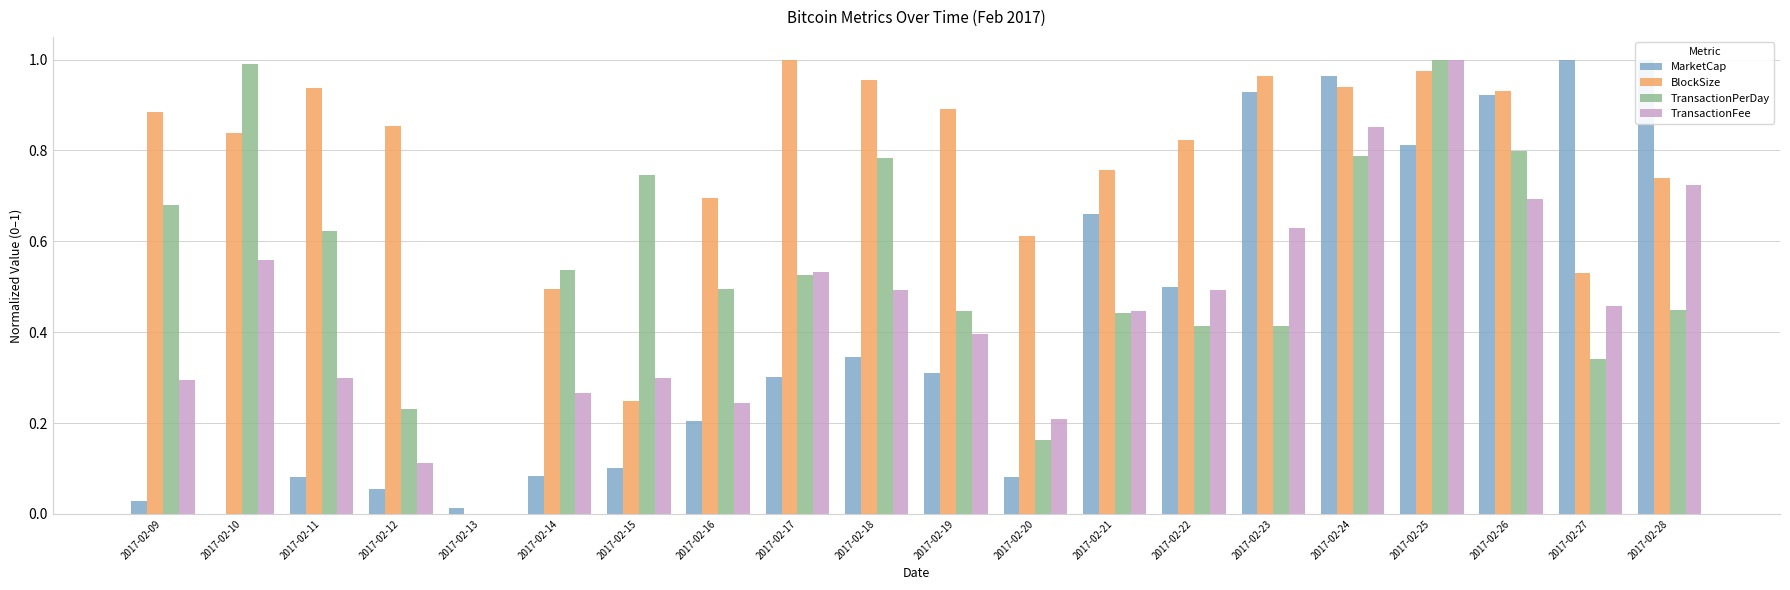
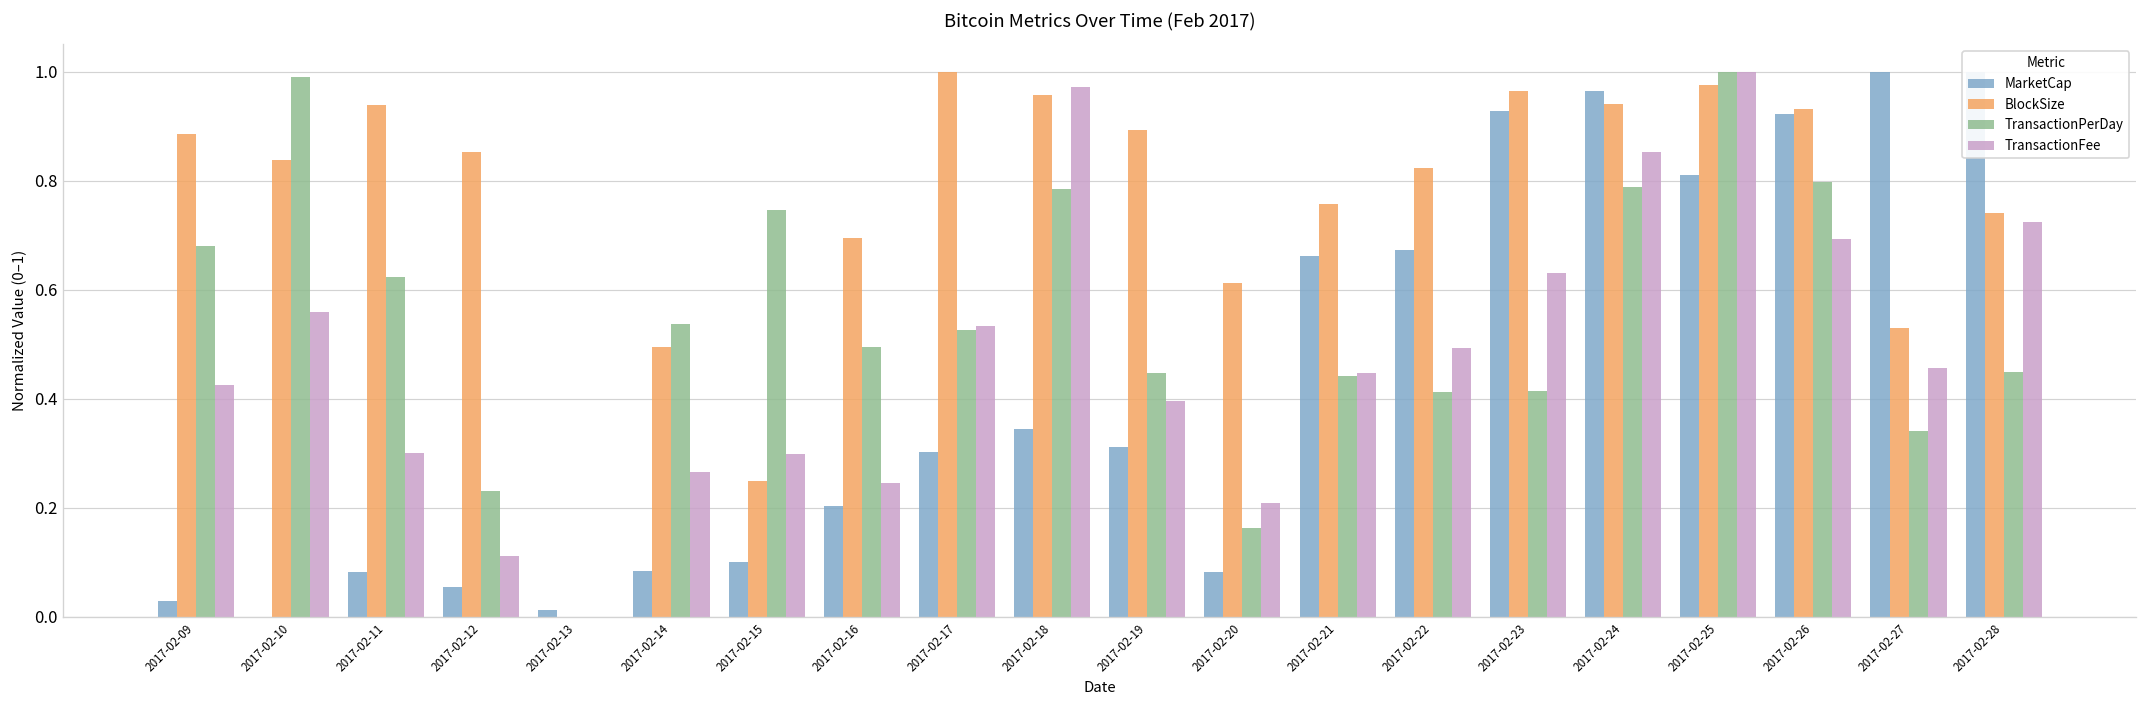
TransactionFee, 2017-02-09: 0.29 -> 0.43
TransactionFee, 2017-02-18: 0.49 -> 0.97
MarketCap, 2017-02-22: 0.50 -> 0.67
